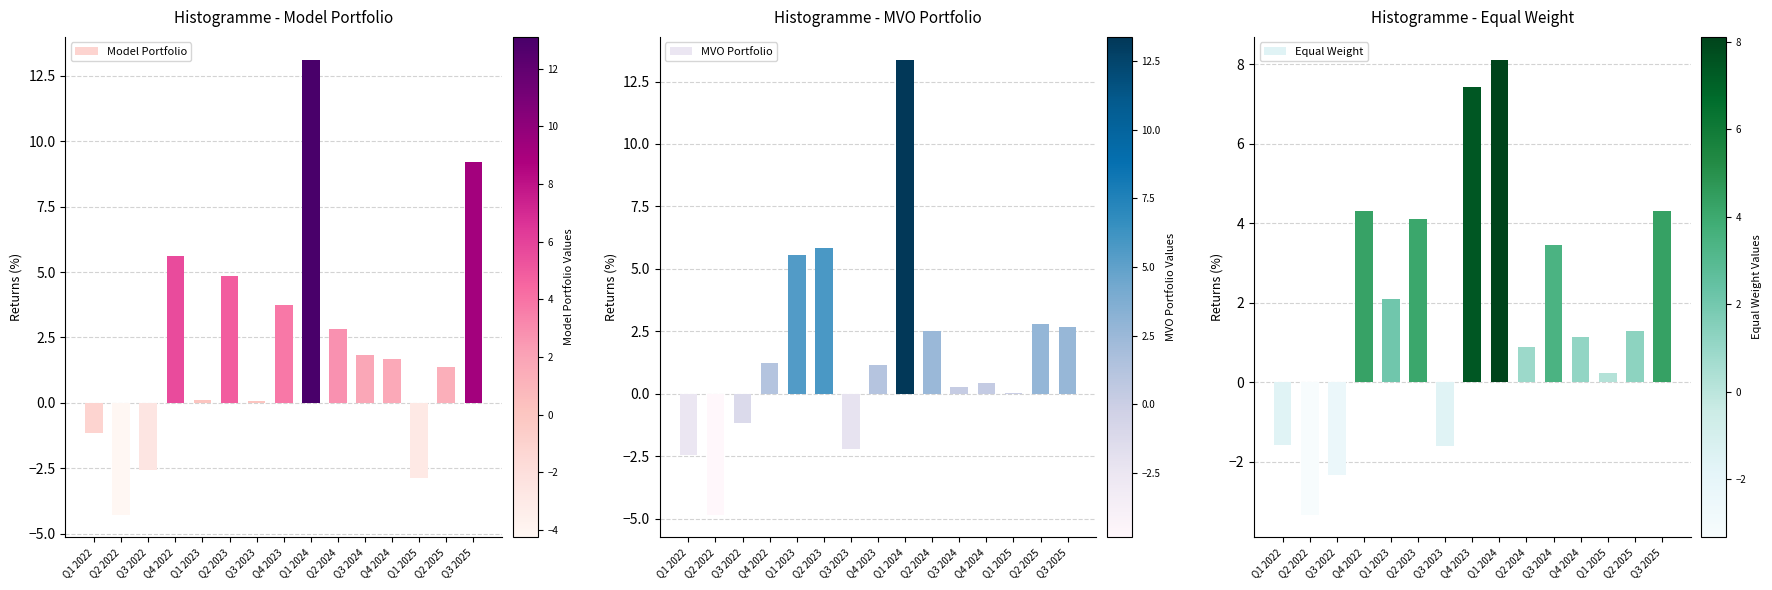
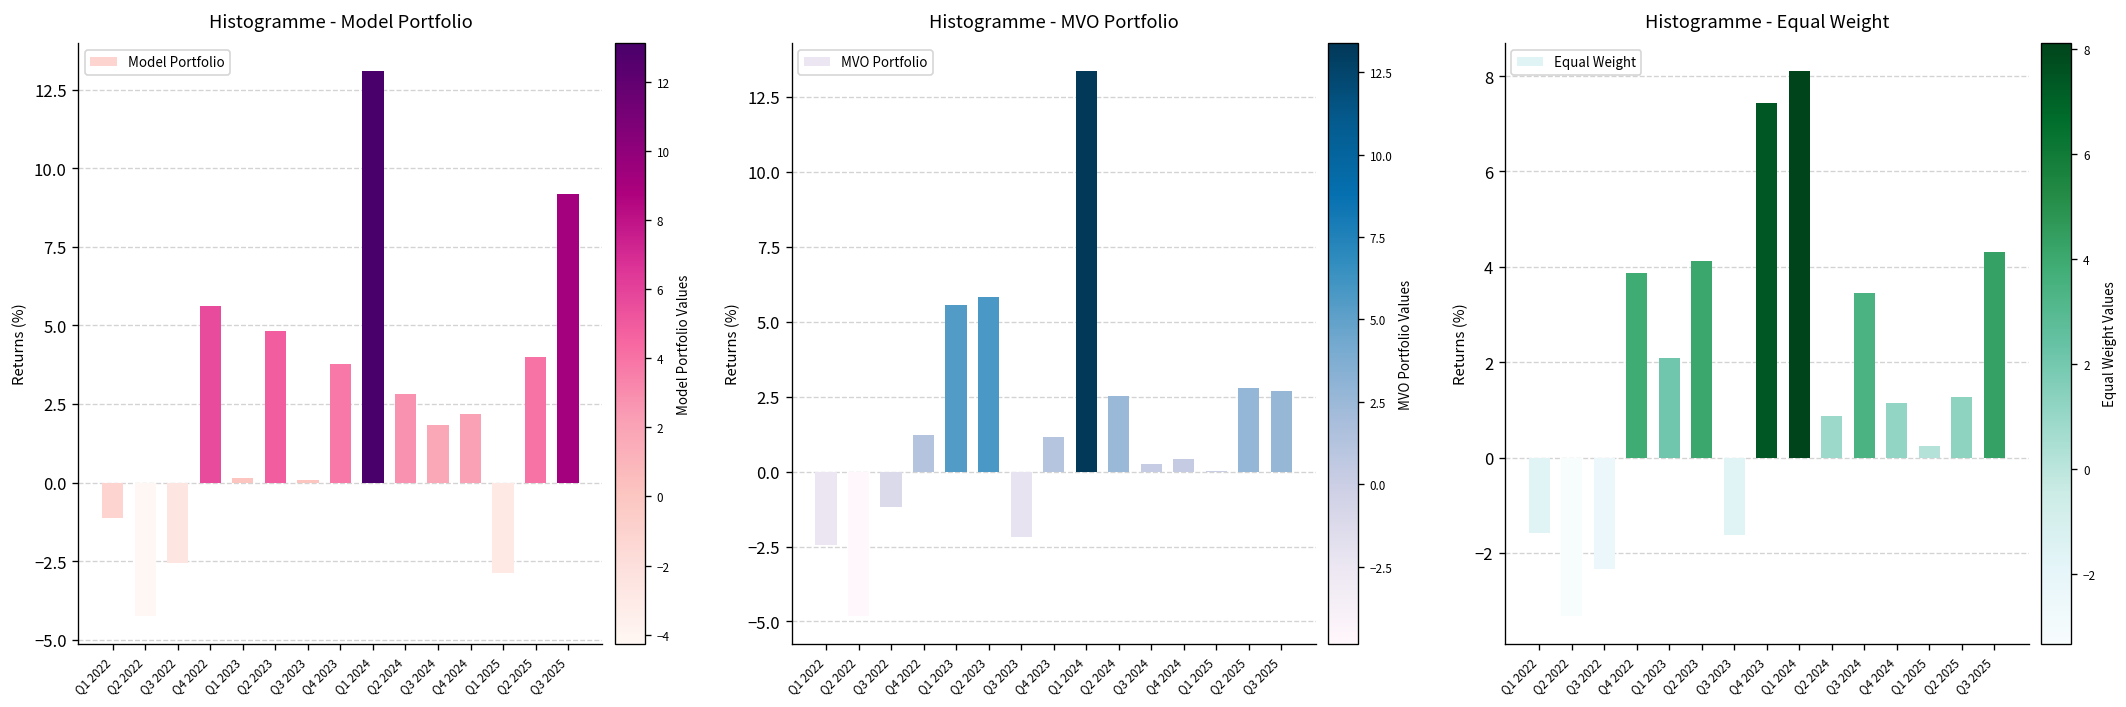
Histogramme - Model Portfolio, Q4 2024: 1.7 -> 2.2
Histogramme - Model Portfolio, Q2 2025: 1.4 -> 4.0
Histogramme - Equal Weight, Q4 2022: 4.3 -> 3.9
